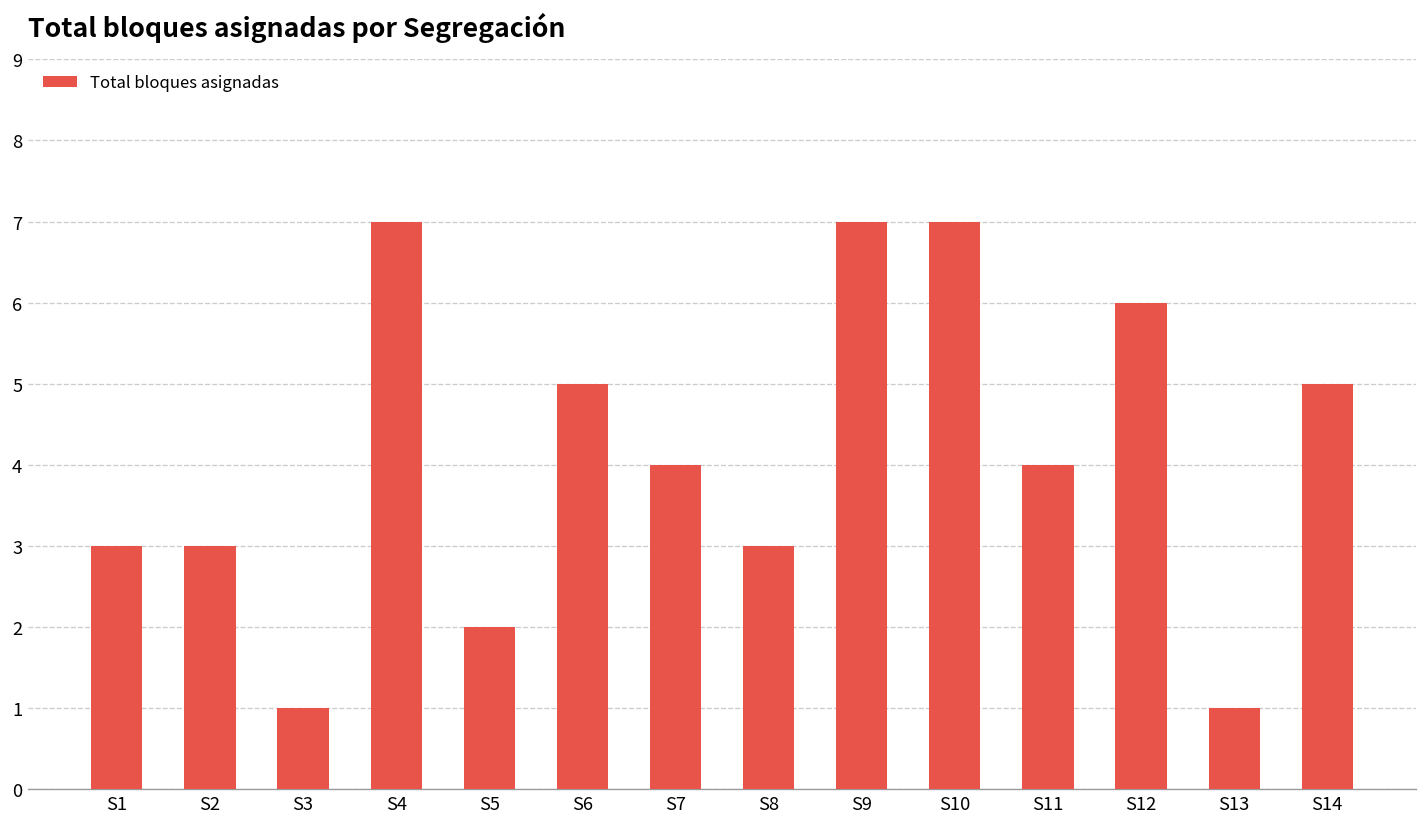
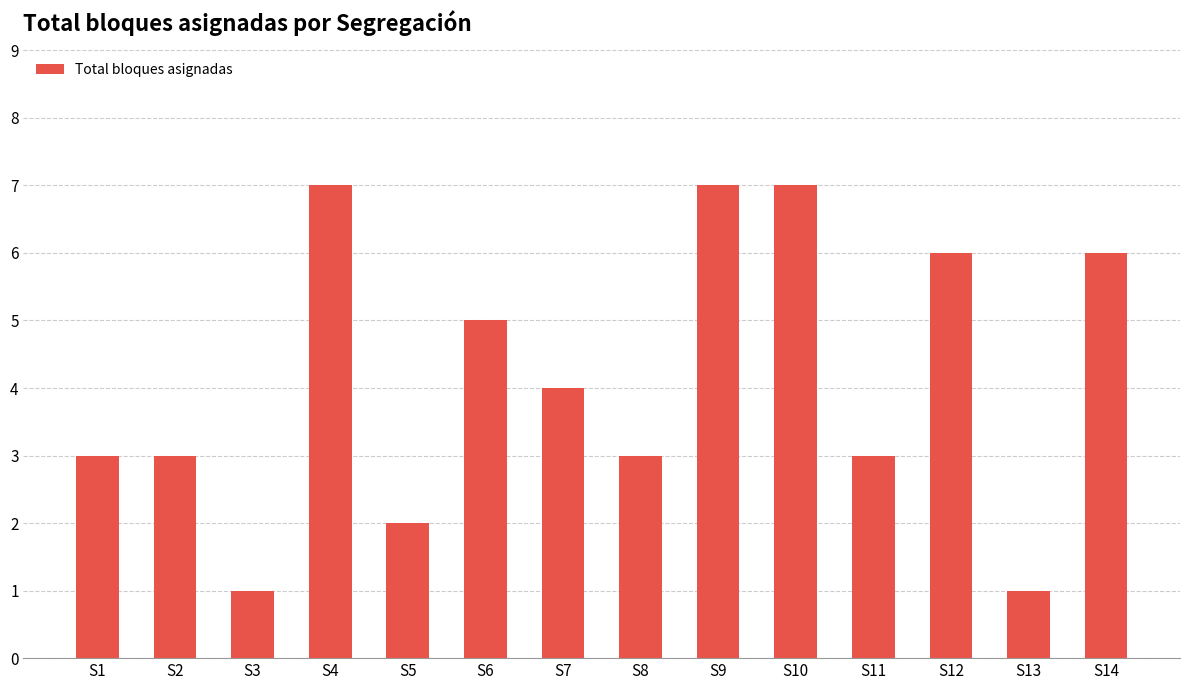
S11: 4 -> 3
S14: 5 -> 6
